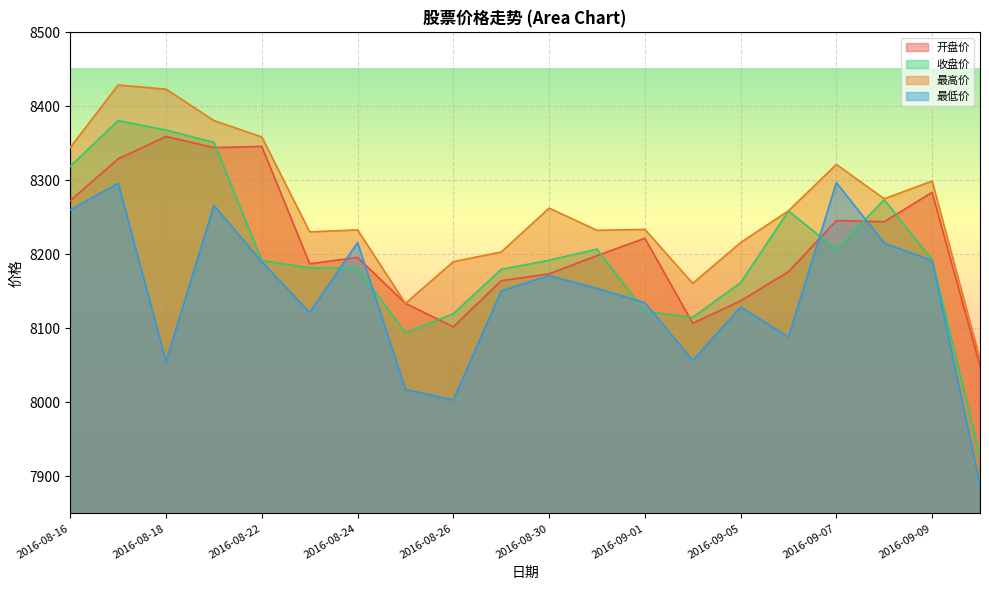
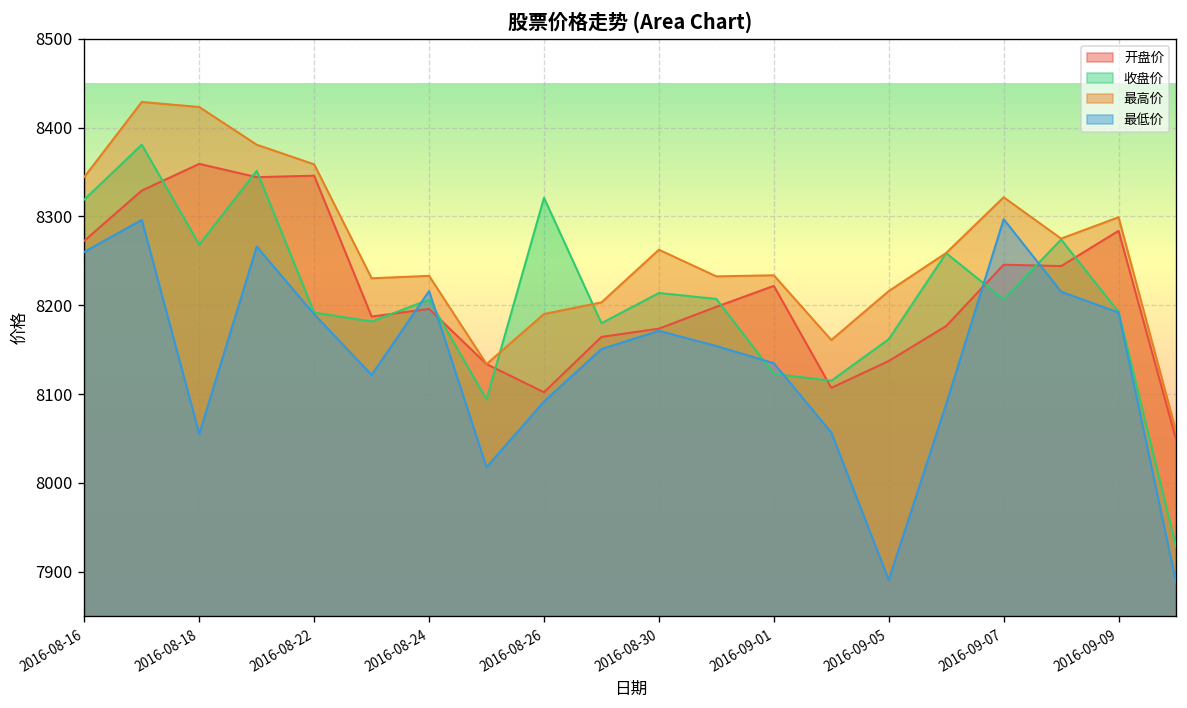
收盘价, 2016-08-18: 8370 -> 8270
收盘价, 2016-08-24: 8180 -> 8210
收盘价, 2016-08-26: 8120 -> 8320
最低价, 2016-08-26: 8000 -> 8090
收盘价, 2016-08-30: 8190 -> 8210
最低价, 2016-09-05: 8130 -> 7890
